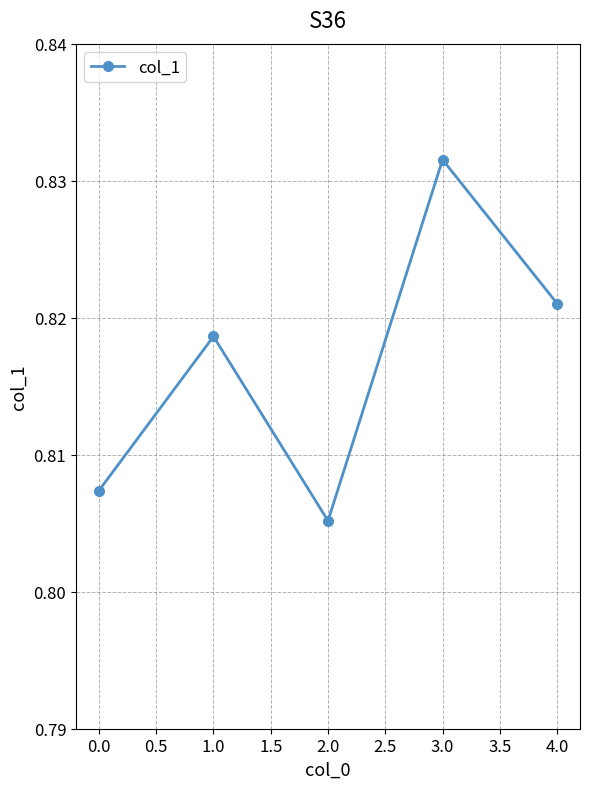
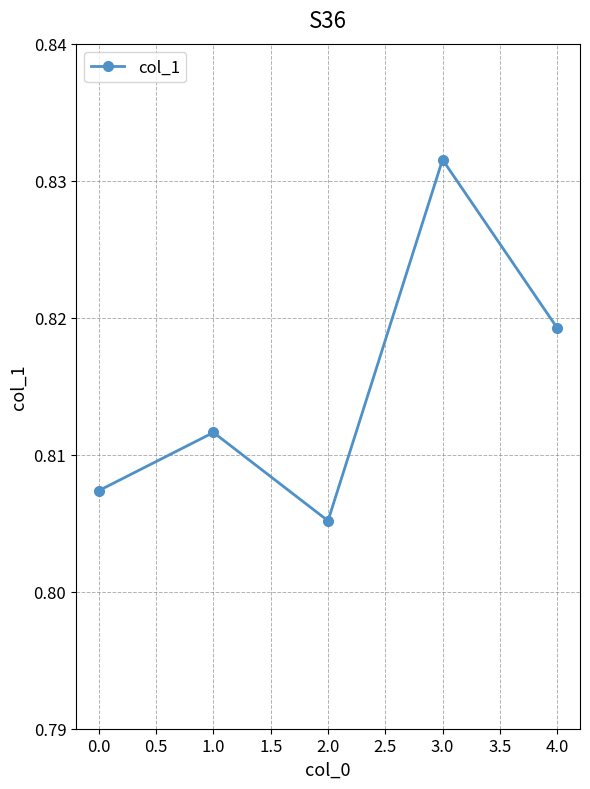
1.0: 0.8186 -> 0.8116
4.0: 0.8210 -> 0.8193
